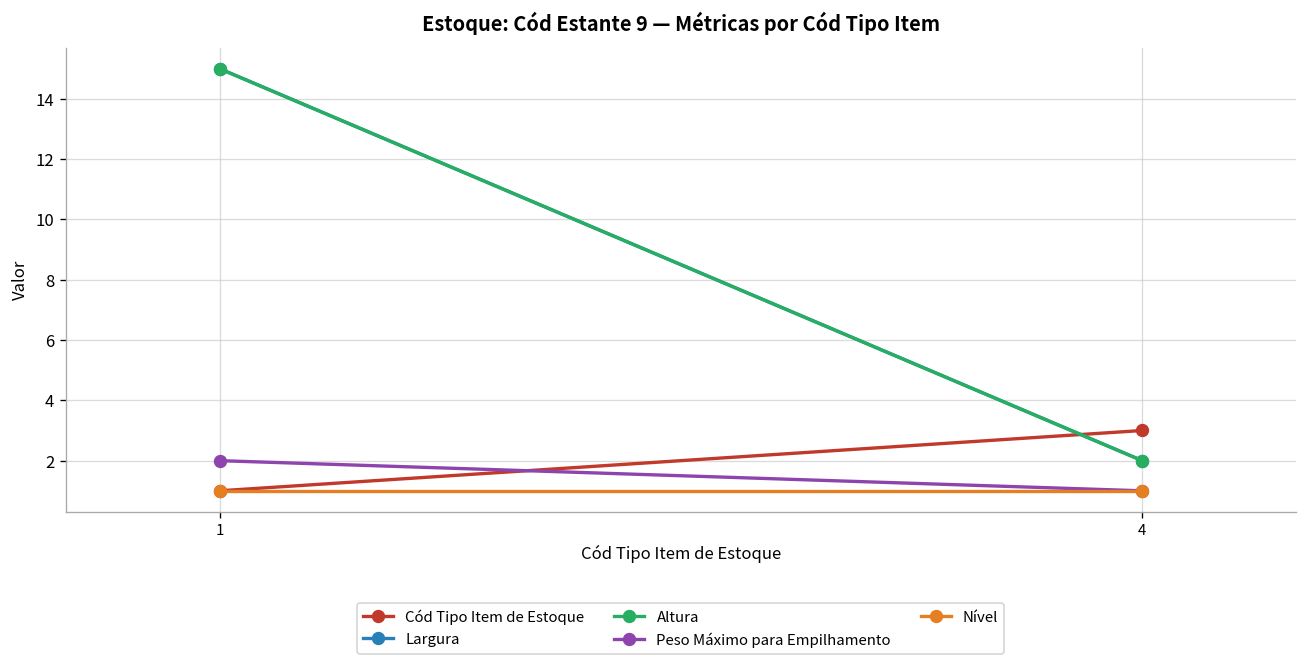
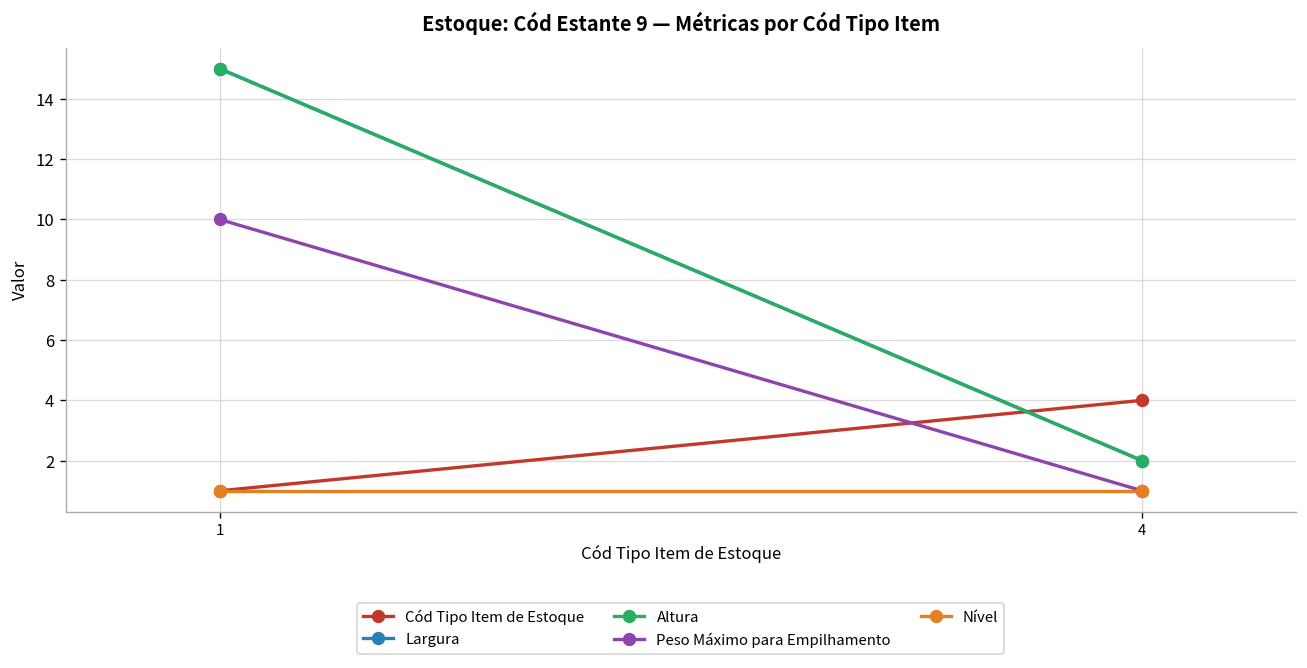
Peso Máximo para Empilhamento, 1: 2 -> 10
Cód Tipo Item de Estoque, 4: 3 -> 4
